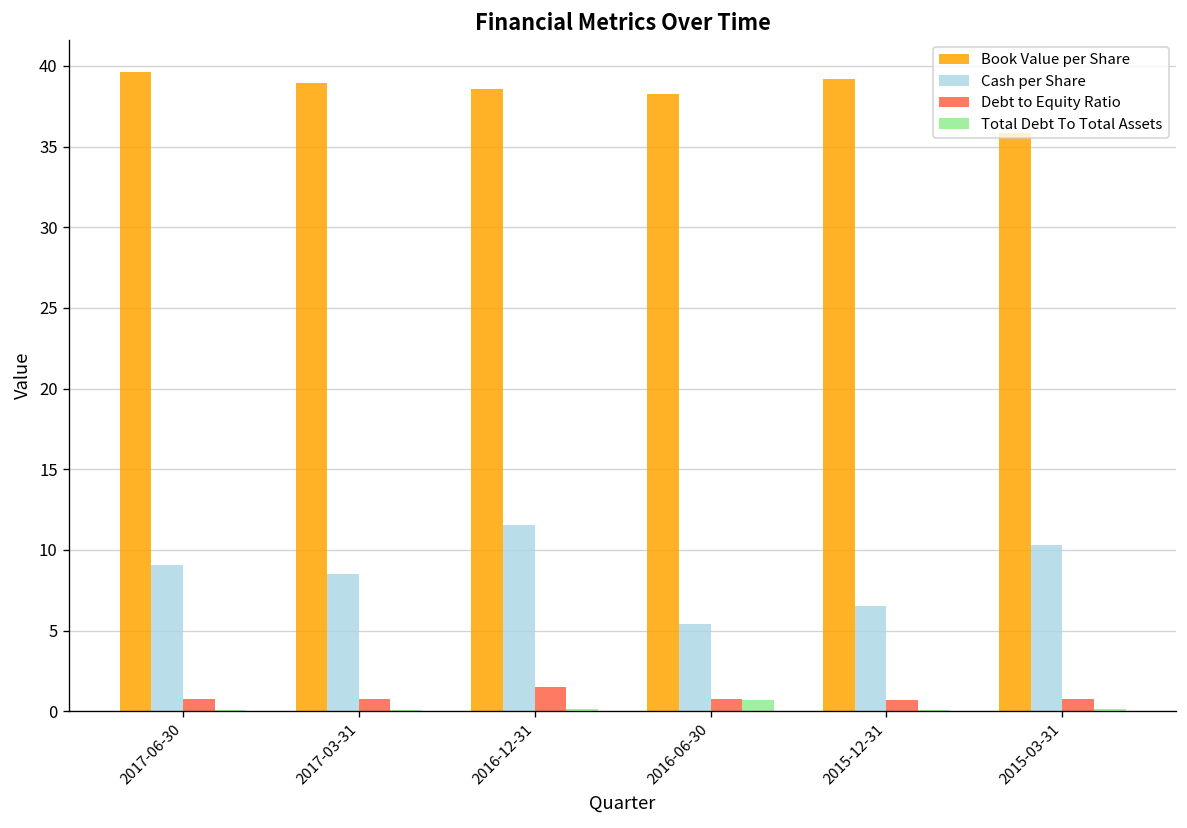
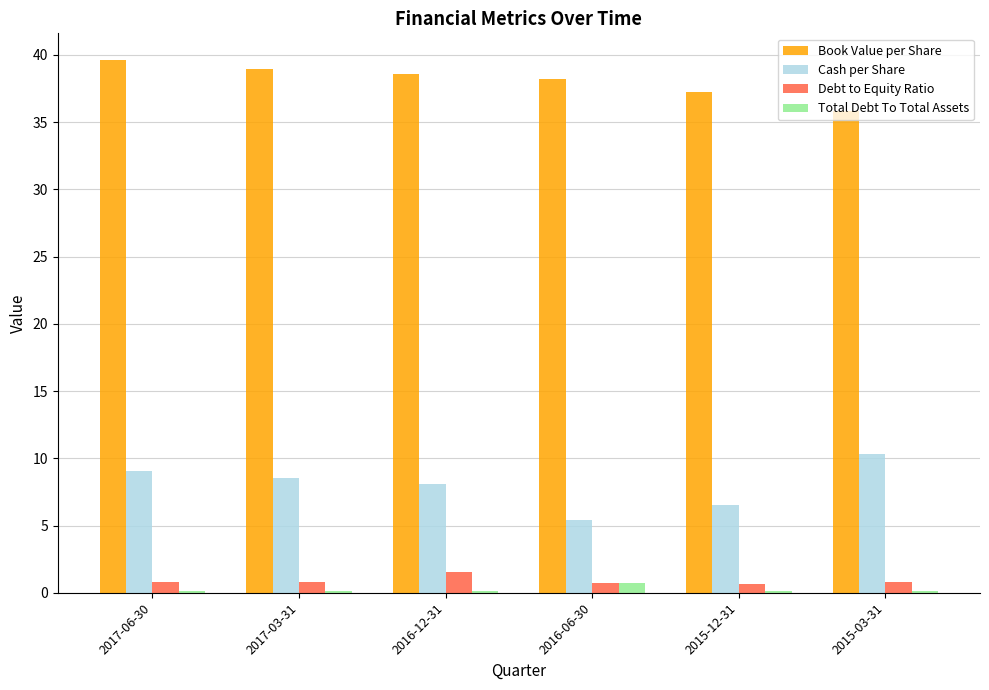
Cash per Share, 2016-12-31: 11.6 -> 8.1
Book Value per Share, 2015-12-31: 39.2 -> 37.2
